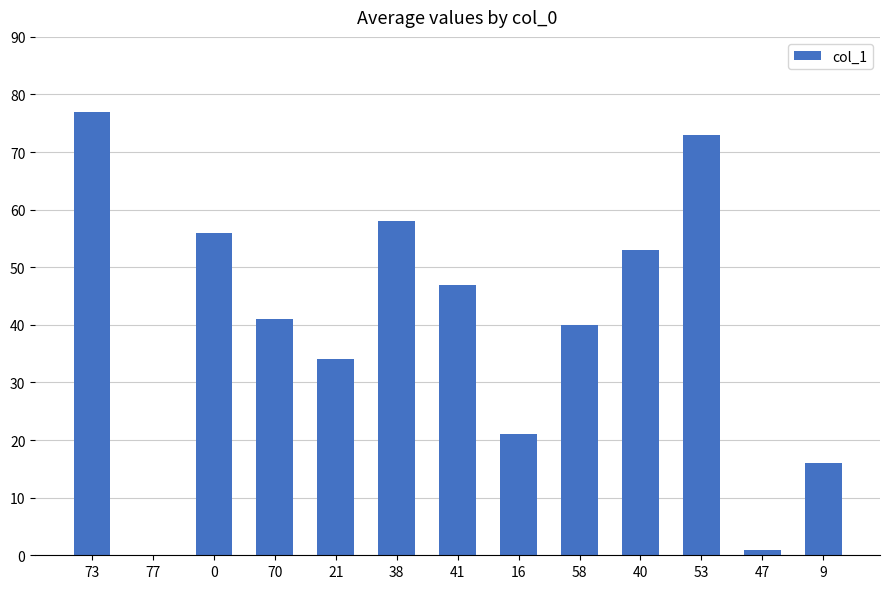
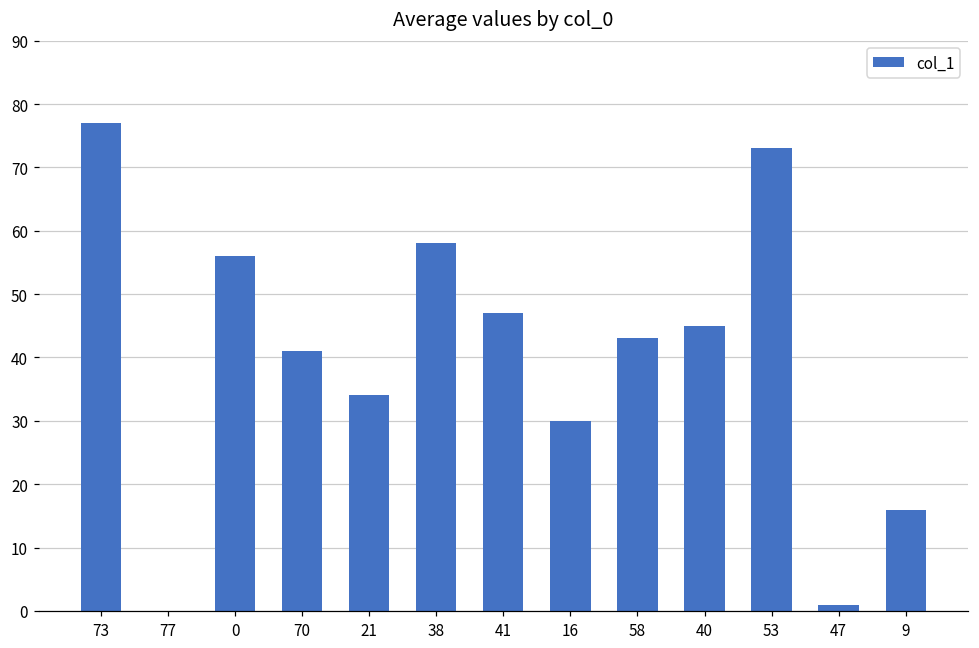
16: 21 -> 30
58: 40 -> 43
40: 53 -> 45
